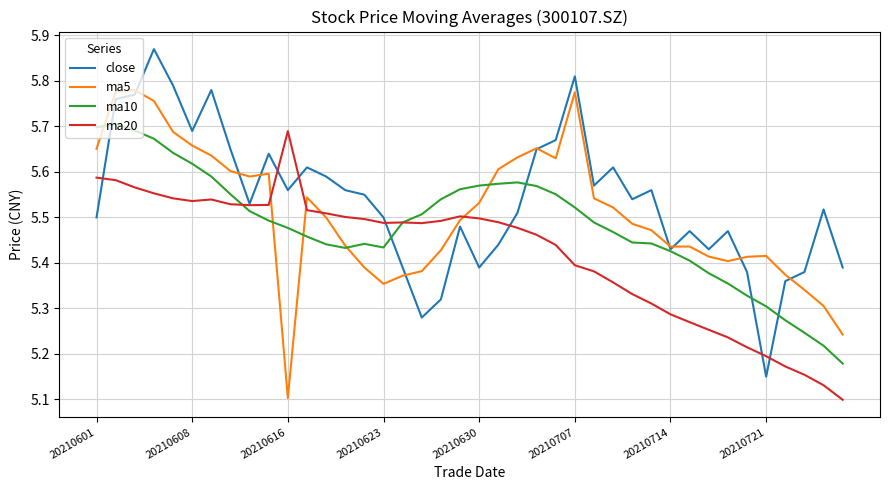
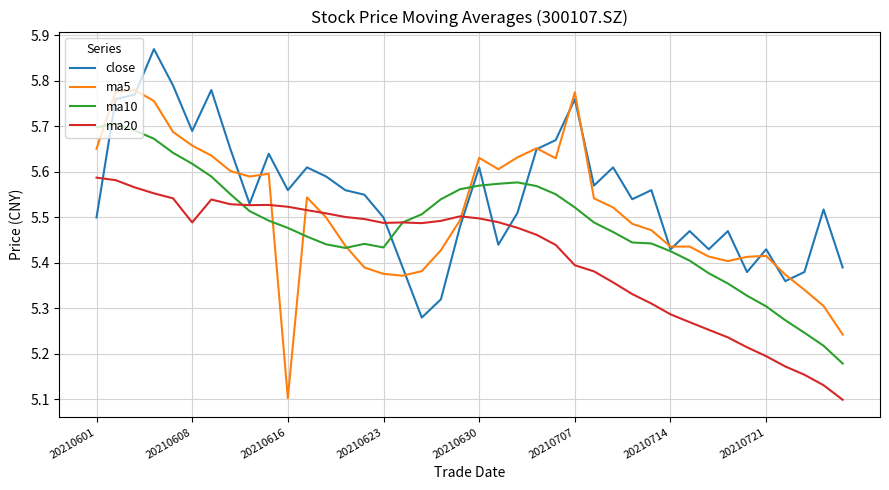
ma20, 20210608: 5.54 -> 5.49
ma20, 20210616: 5.69 -> 5.52
ma5, 20210623: 5.35 -> 5.38
close, 20210630: 5.39 -> 5.61
ma5, 20210630: 5.53 -> 5.63
close, 20210707: 5.81 -> 5.76
close, 20210721: 5.15 -> 5.43
